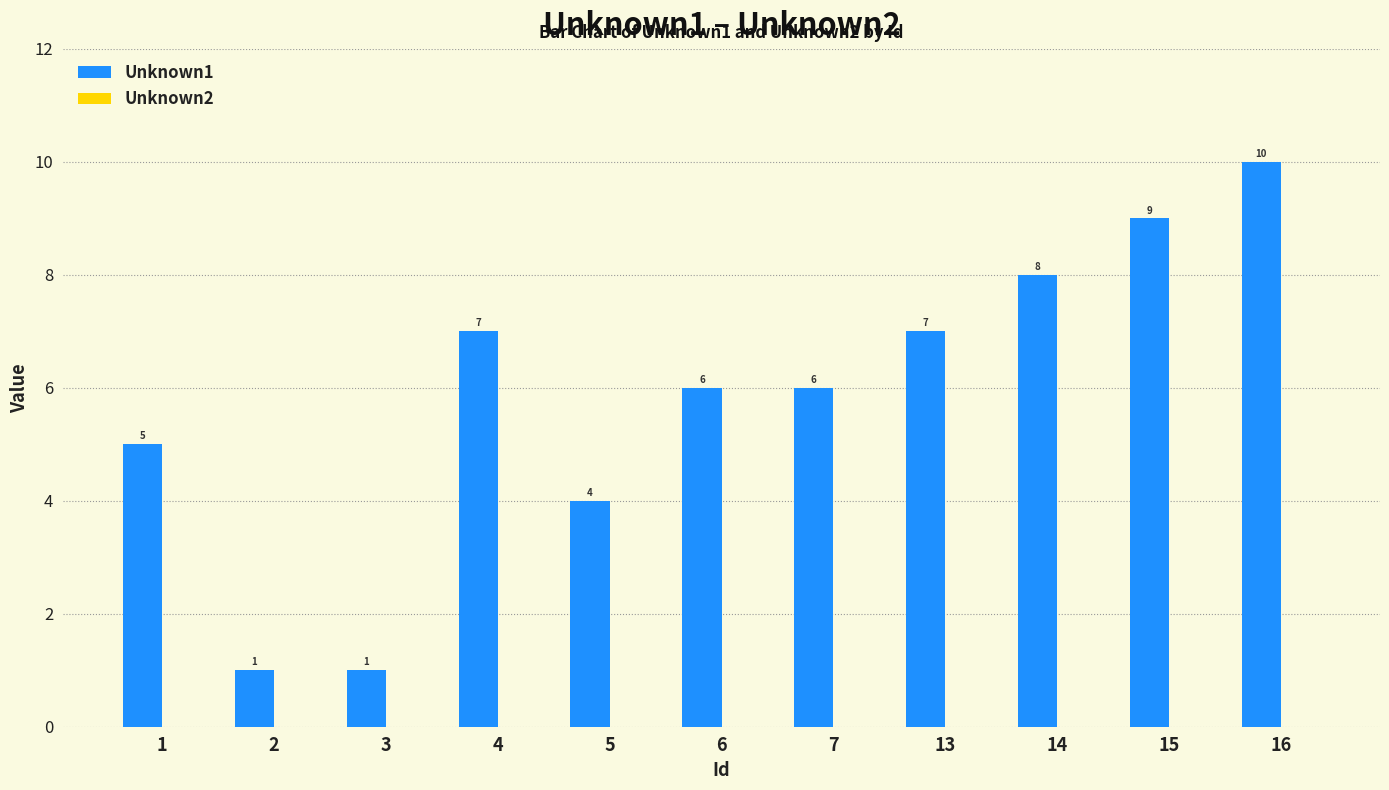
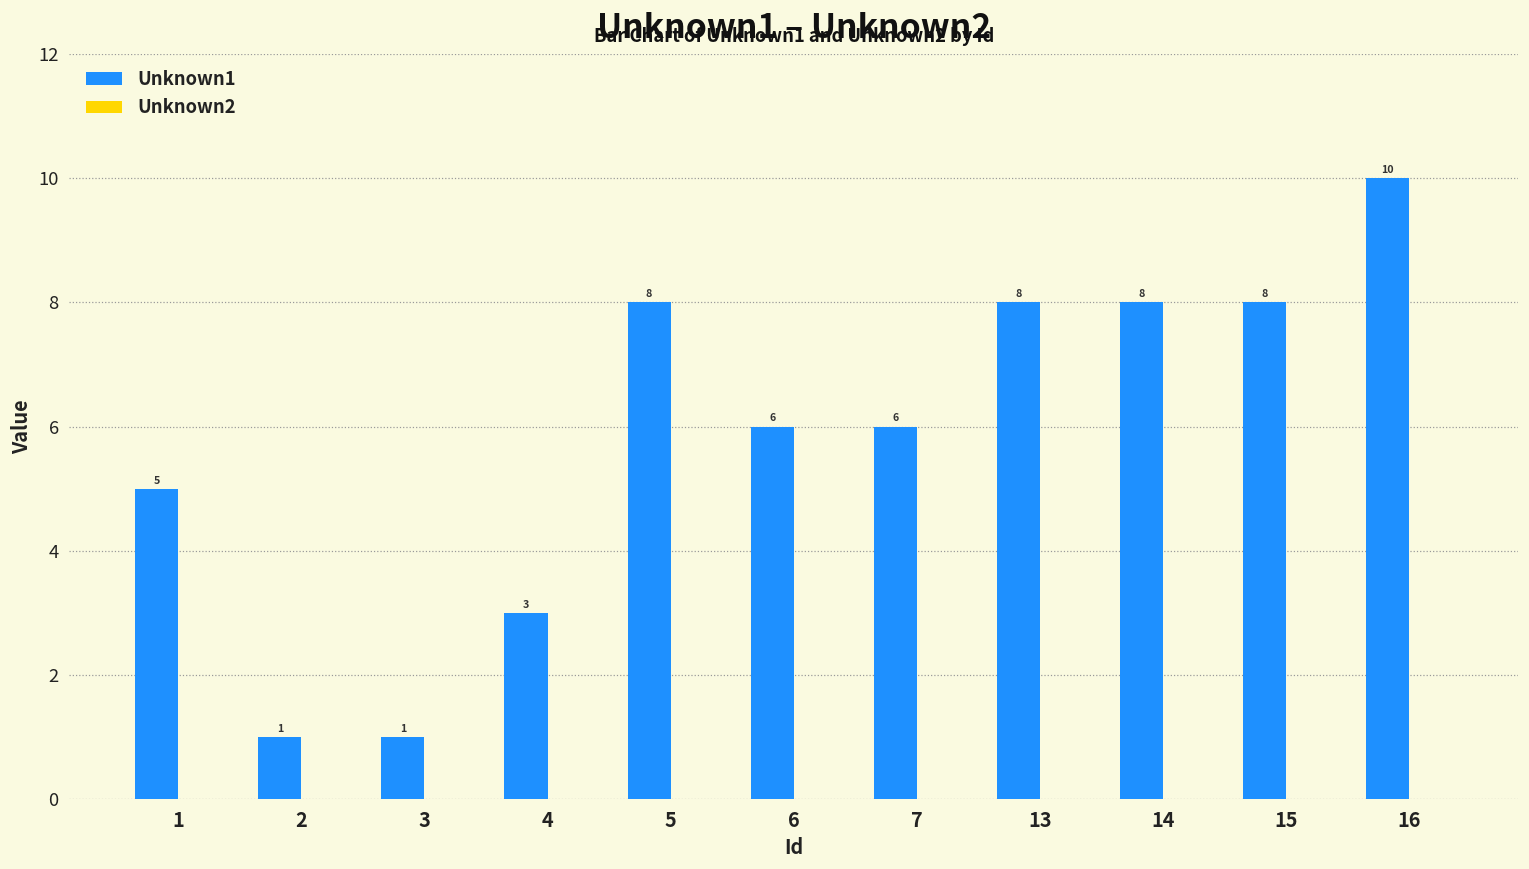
Unknown1, 4: 7 -> 3
Unknown1, 5: 4 -> 8
Unknown1, 13: 7 -> 8
Unknown1, 15: 9 -> 8
